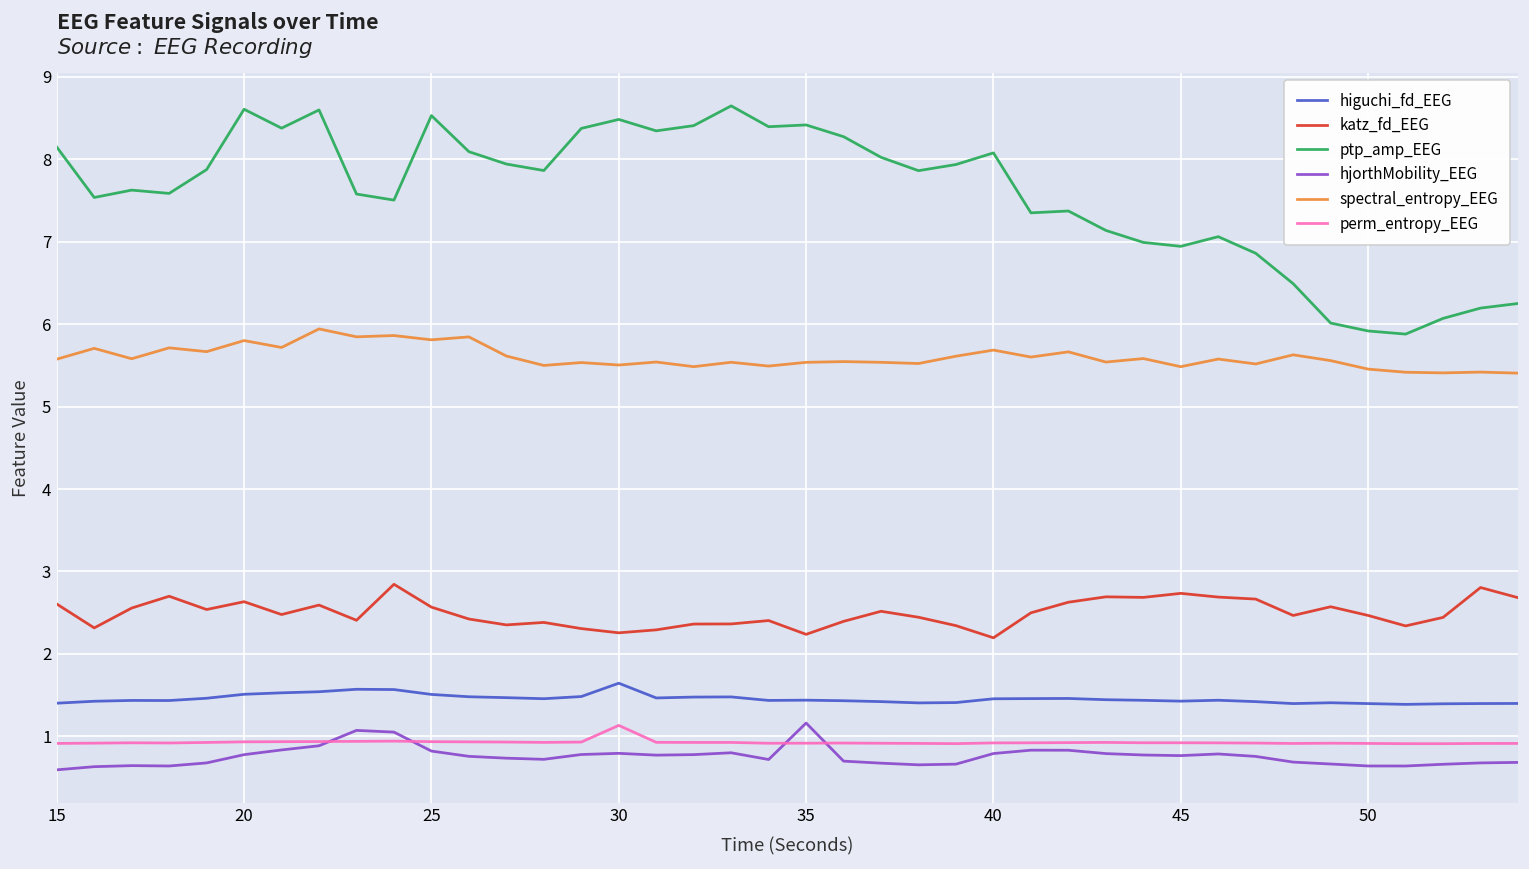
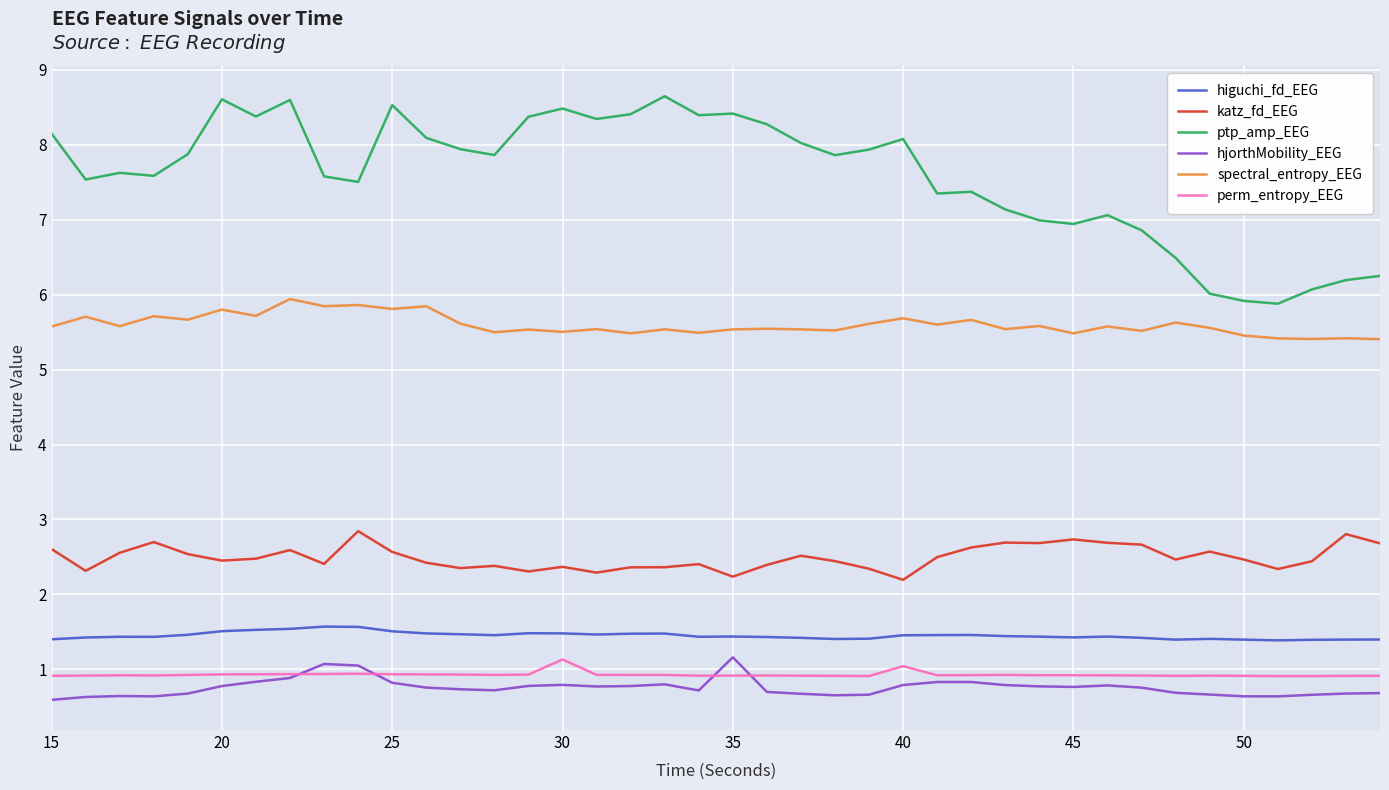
katz_fd_EEG, 20: 2.6 -> 2.5
higuchi_fd_EEG, 30: 1.6 -> 1.5
katz_fd_EEG, 30: 2.3 -> 2.4
perm_entropy_EEG, 40: 0.9 -> 1.0
